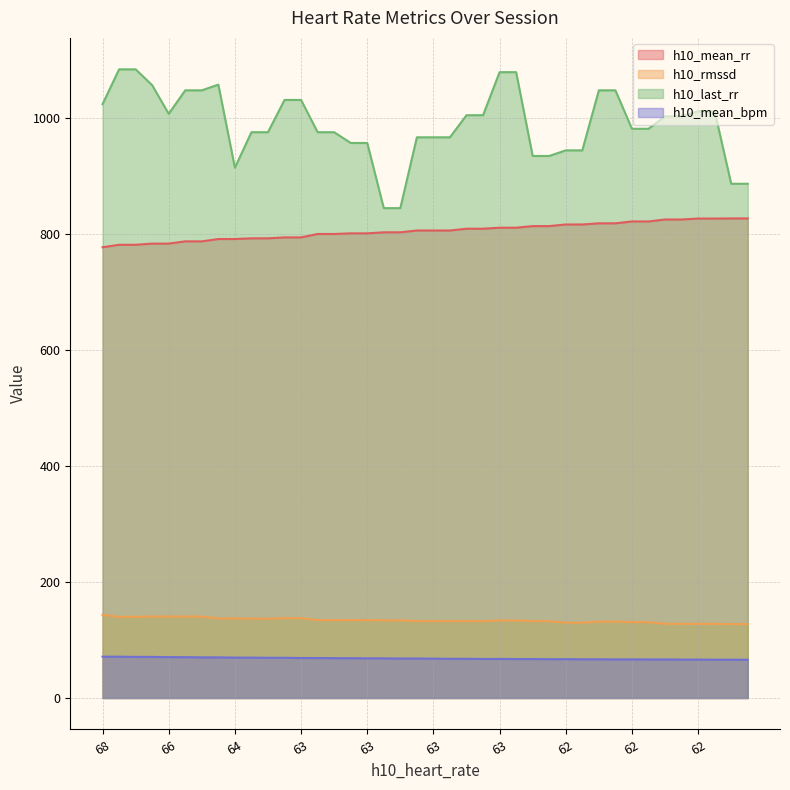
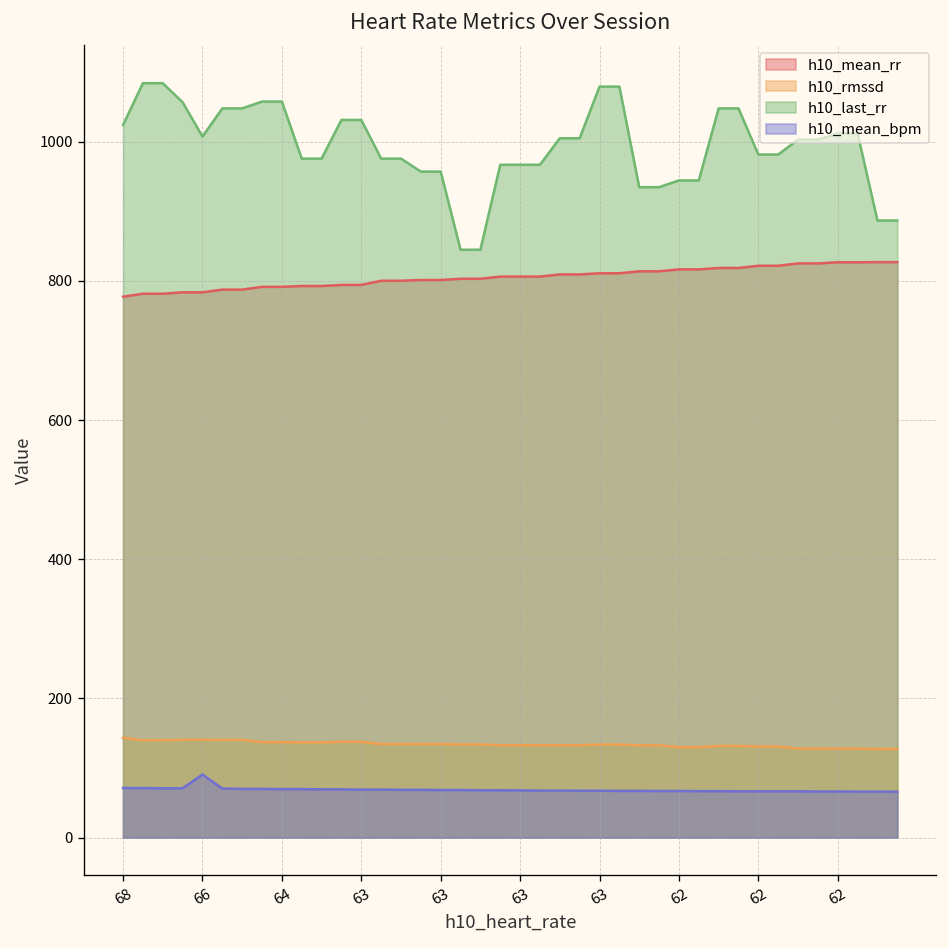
h10_mean_bpm, 66: 70 -> 90
h10_last_rr, 64: 910 -> 1060
